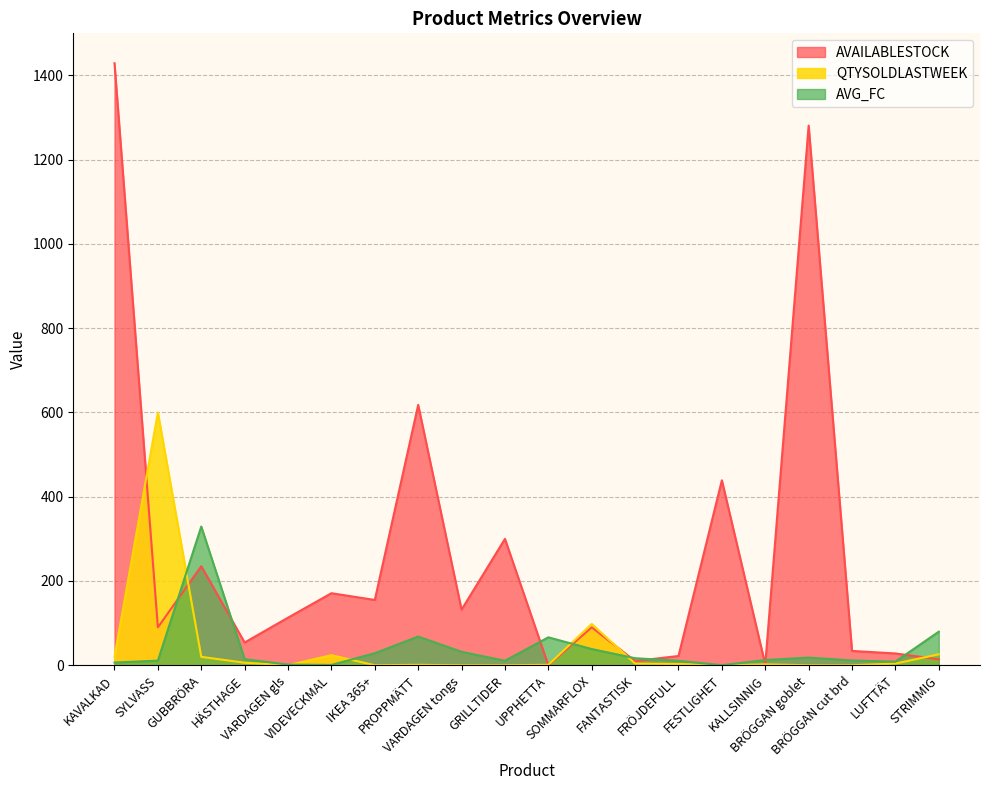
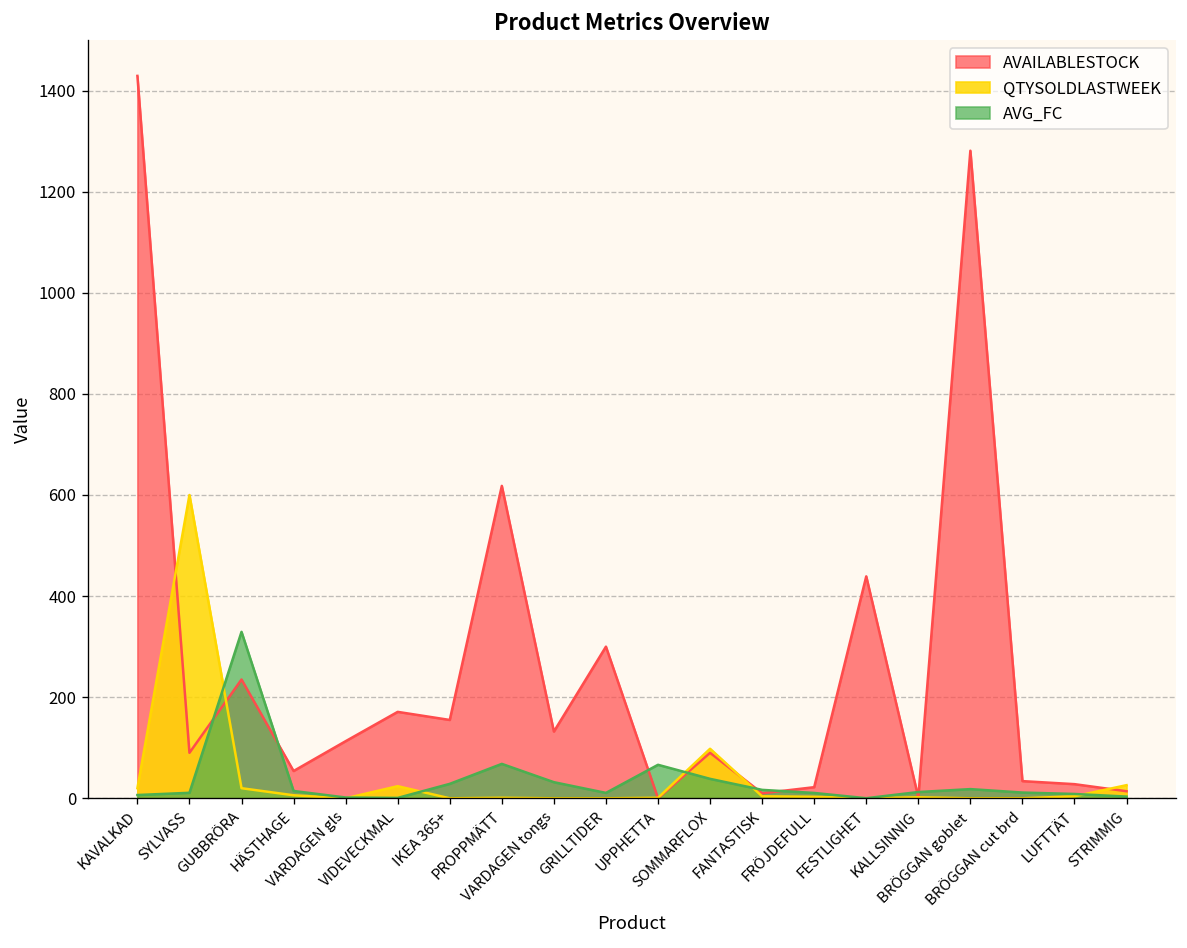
AVG_FC, STRIMMIG: 80 -> 0
